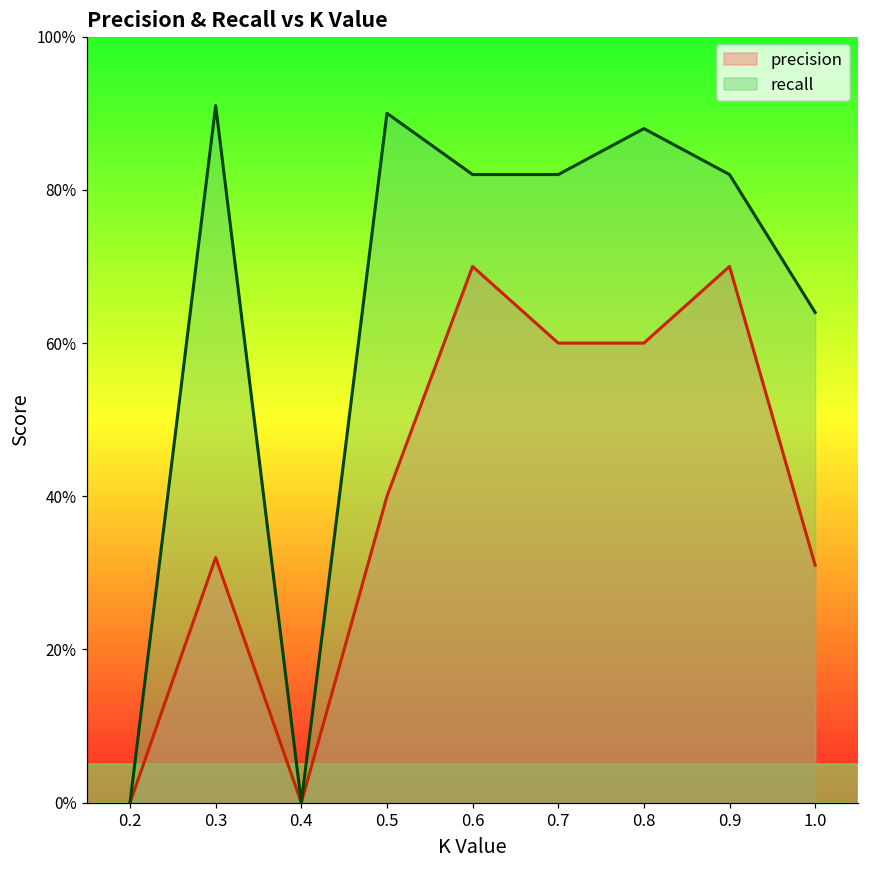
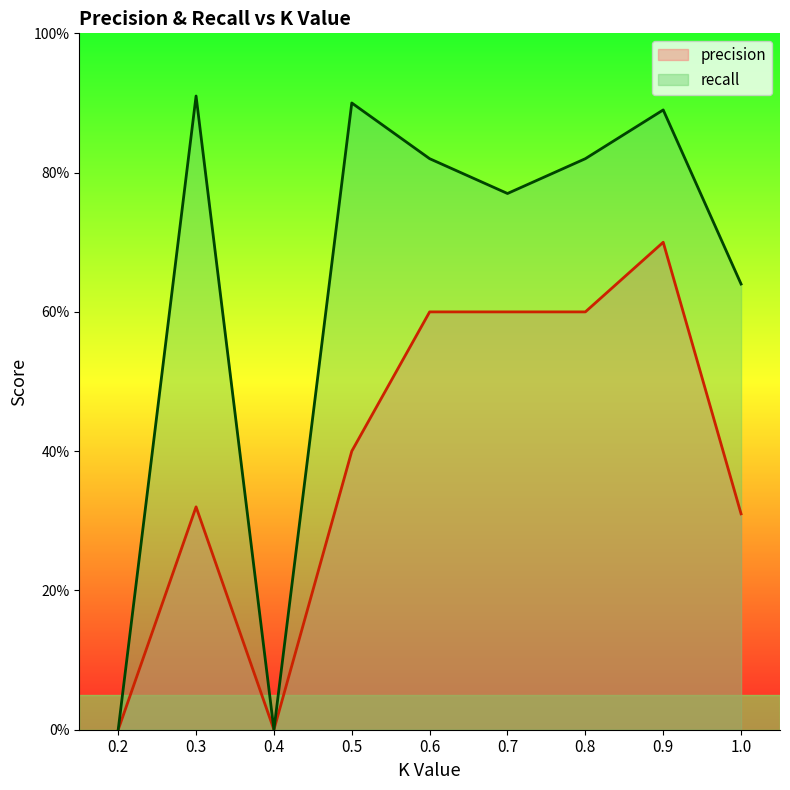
precision, 0.6: 70% -> 60%
recall, 0.7: 82% -> 77%
recall, 0.8: 88% -> 82%
recall, 0.9: 82% -> 89%
